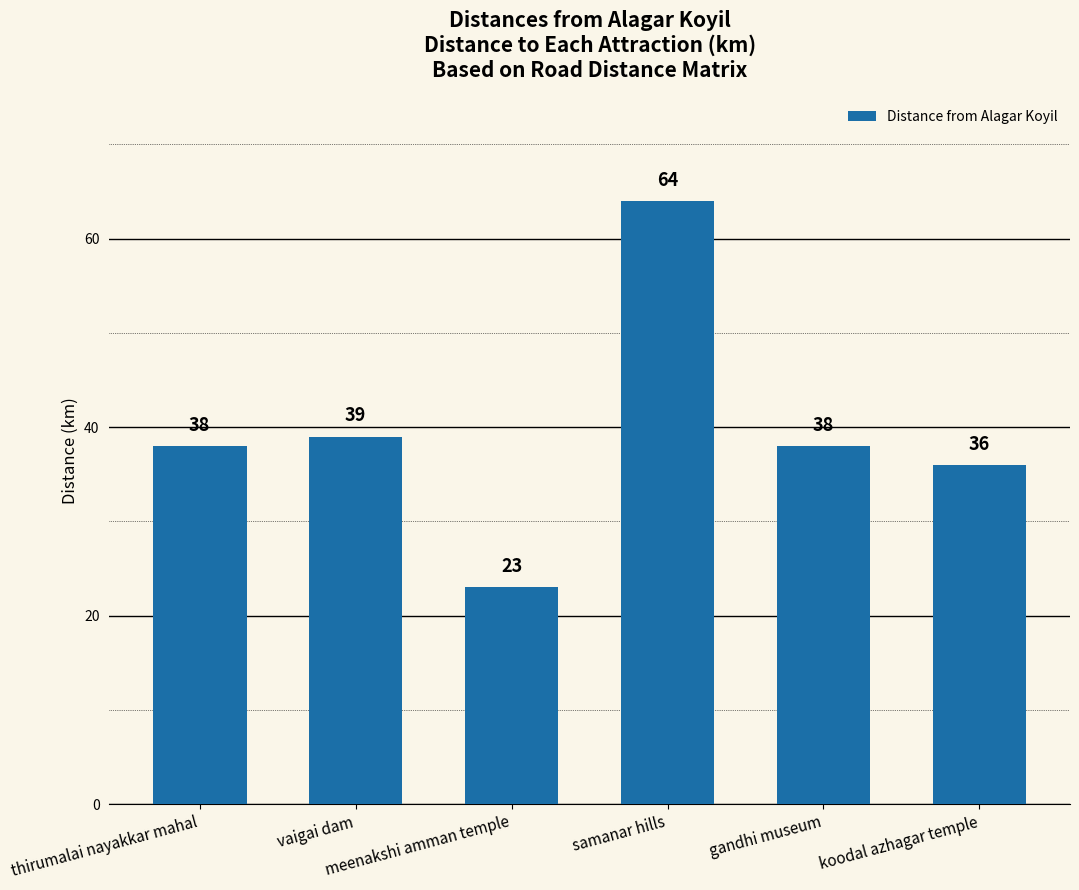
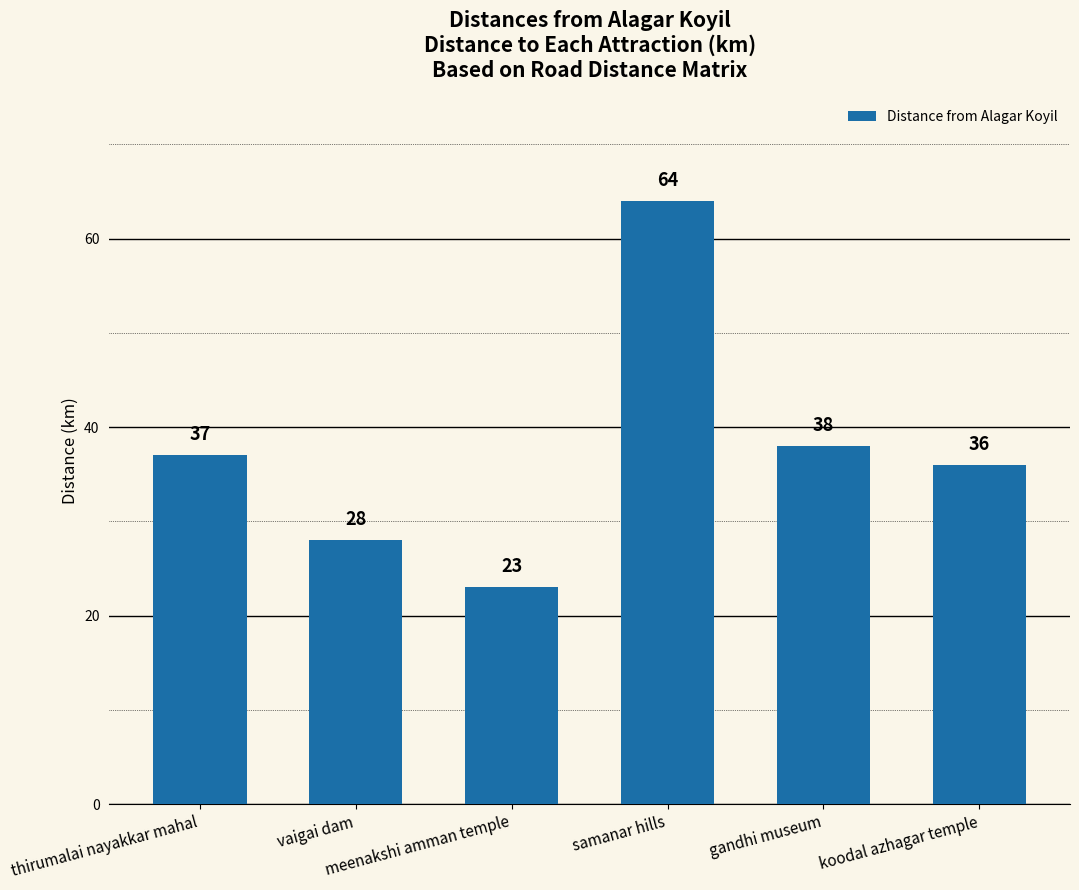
thirumalai nayakkar mahal: 38 -> 37
vaigai dam: 39 -> 28
